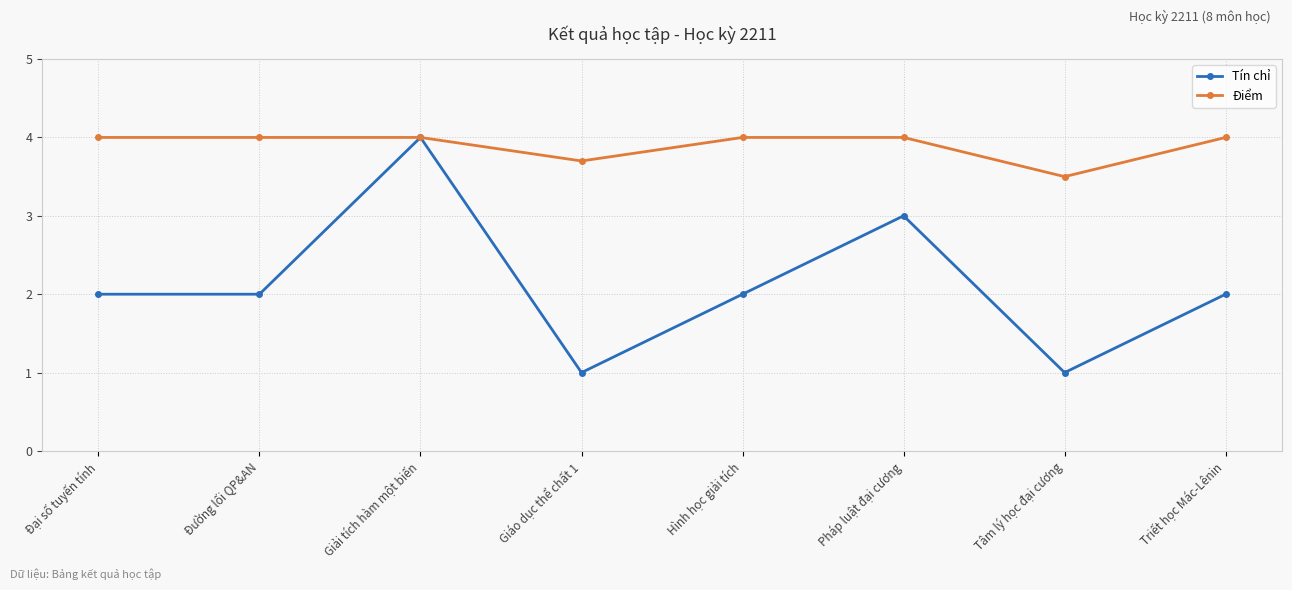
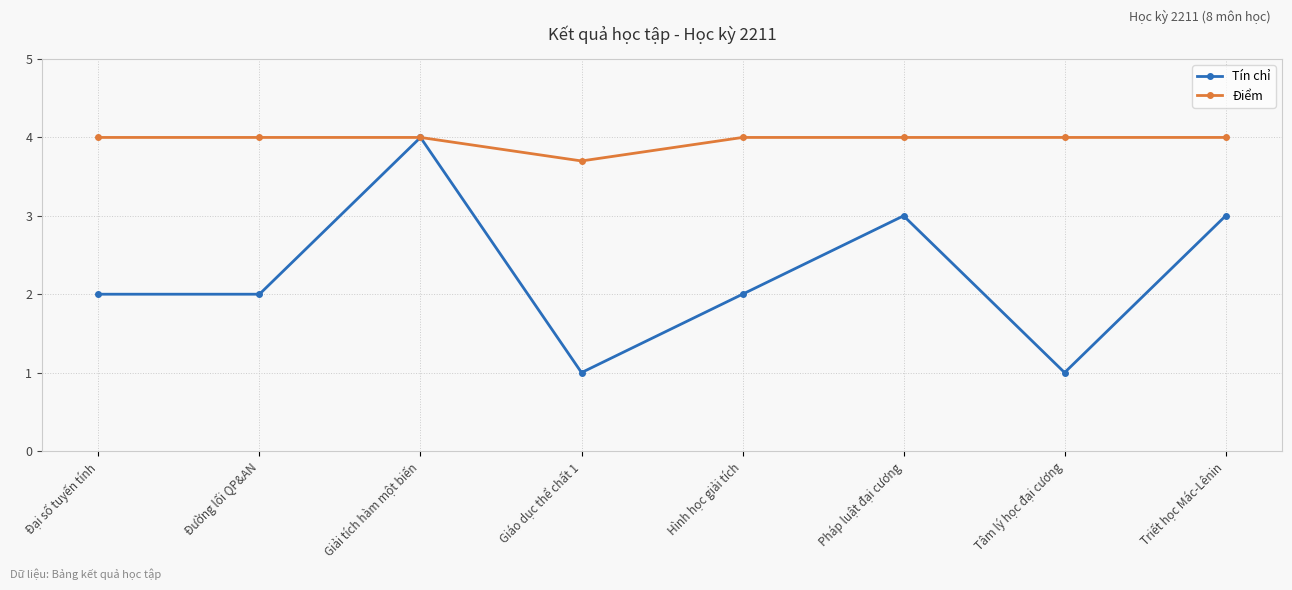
Điểm, Tâm lý học đại cương: 3.5 -> 4.0
Tín chỉ, Triết học Mác-Lênin: 2 -> 3
